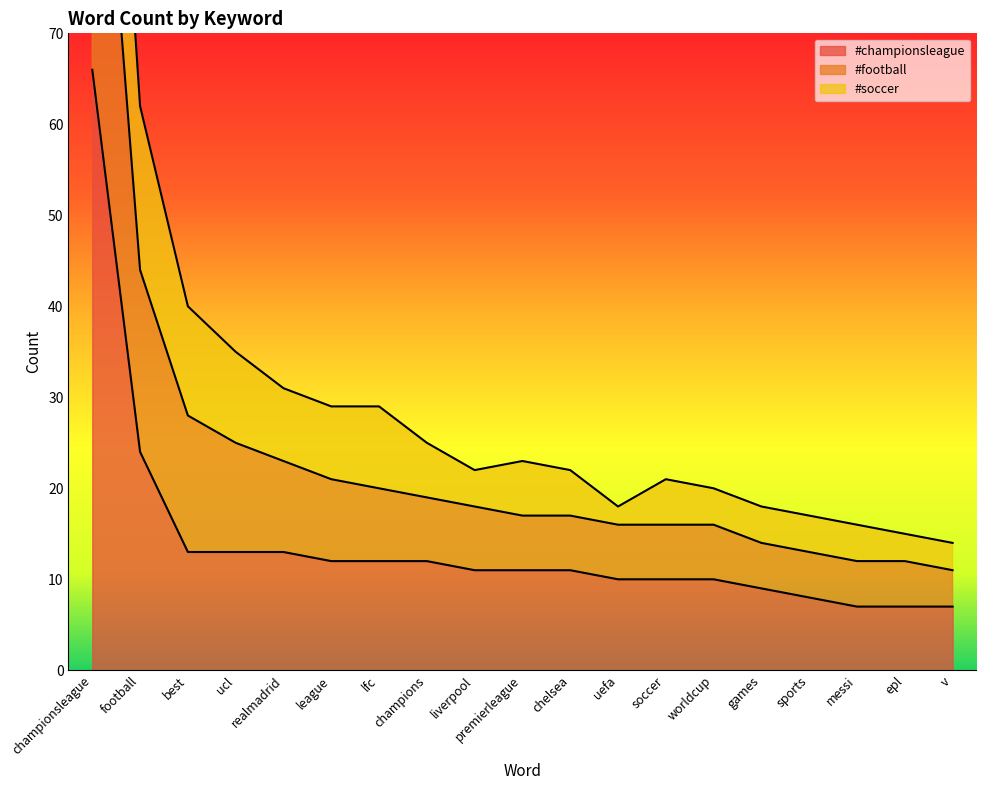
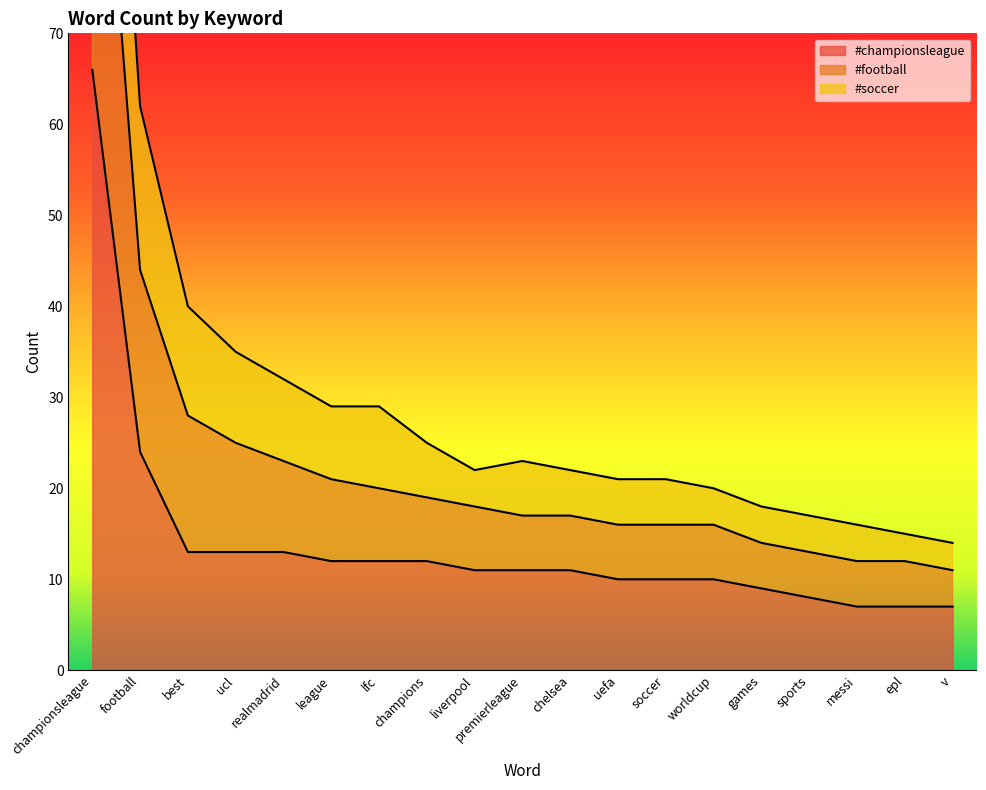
#soccer, realmadrid: 8 -> 9
#soccer, uefa: 2 -> 5
